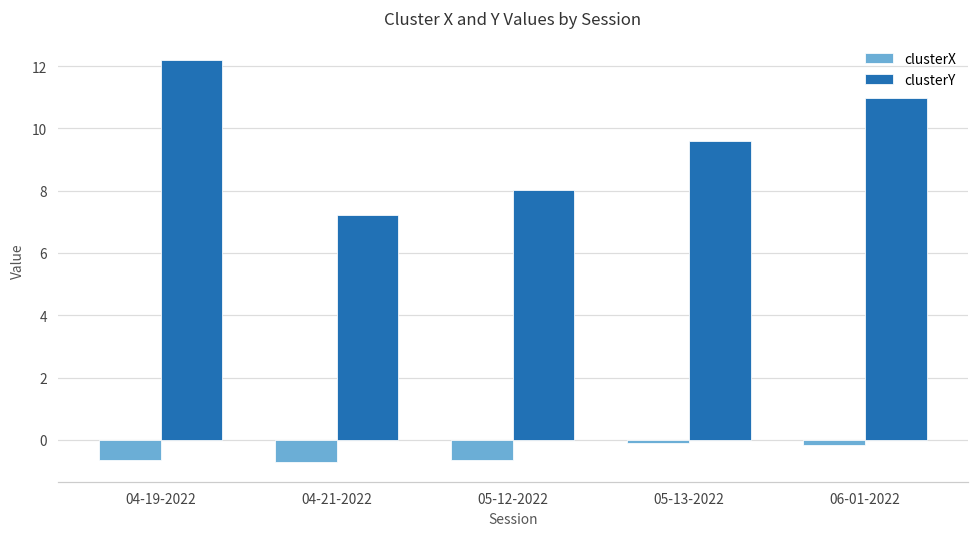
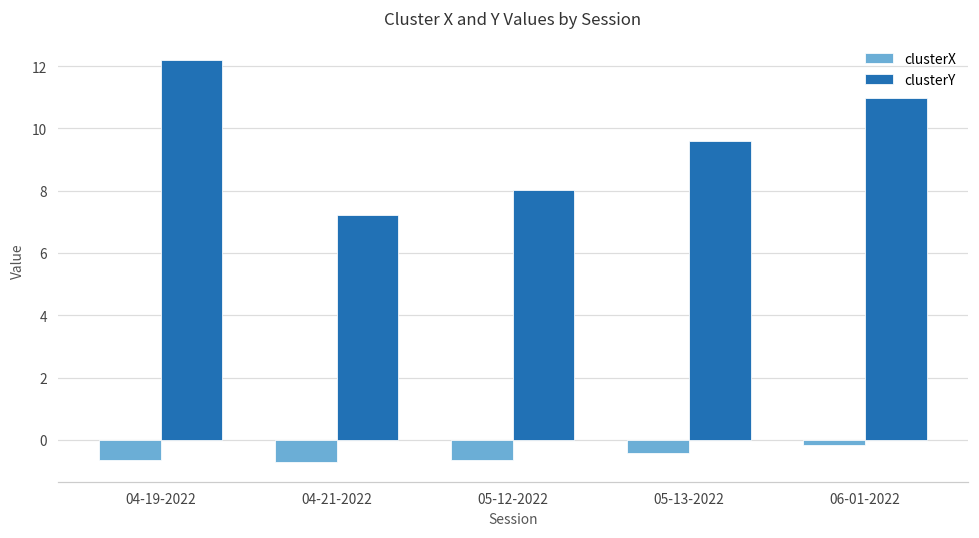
clusterX, 05-13-2022: -0.1 -> -0.4
